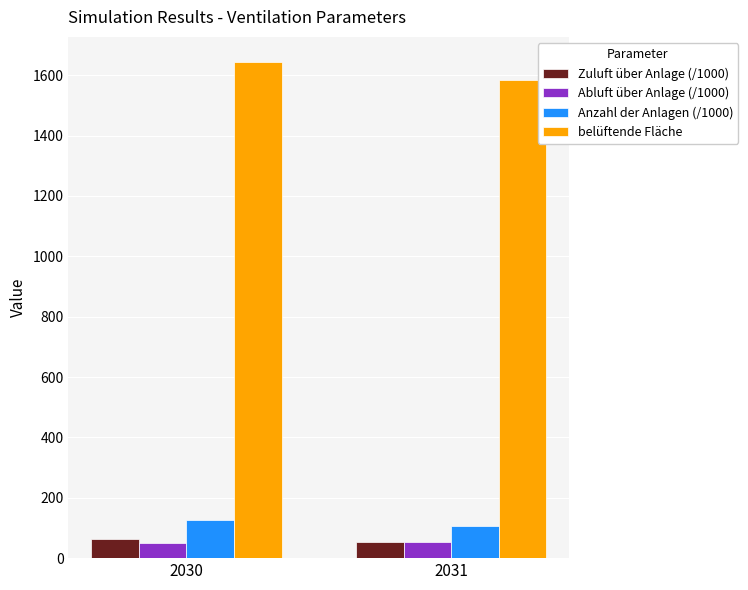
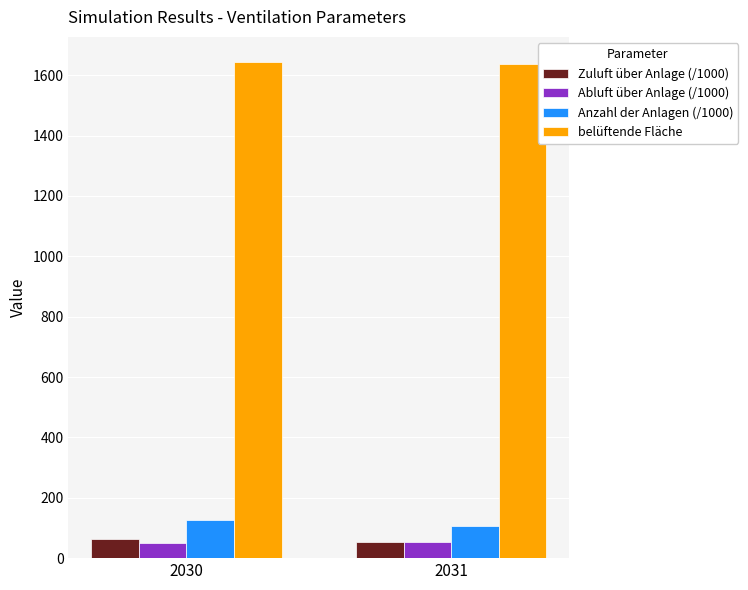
belüftende Fläche, 2031: 1580 -> 1640
